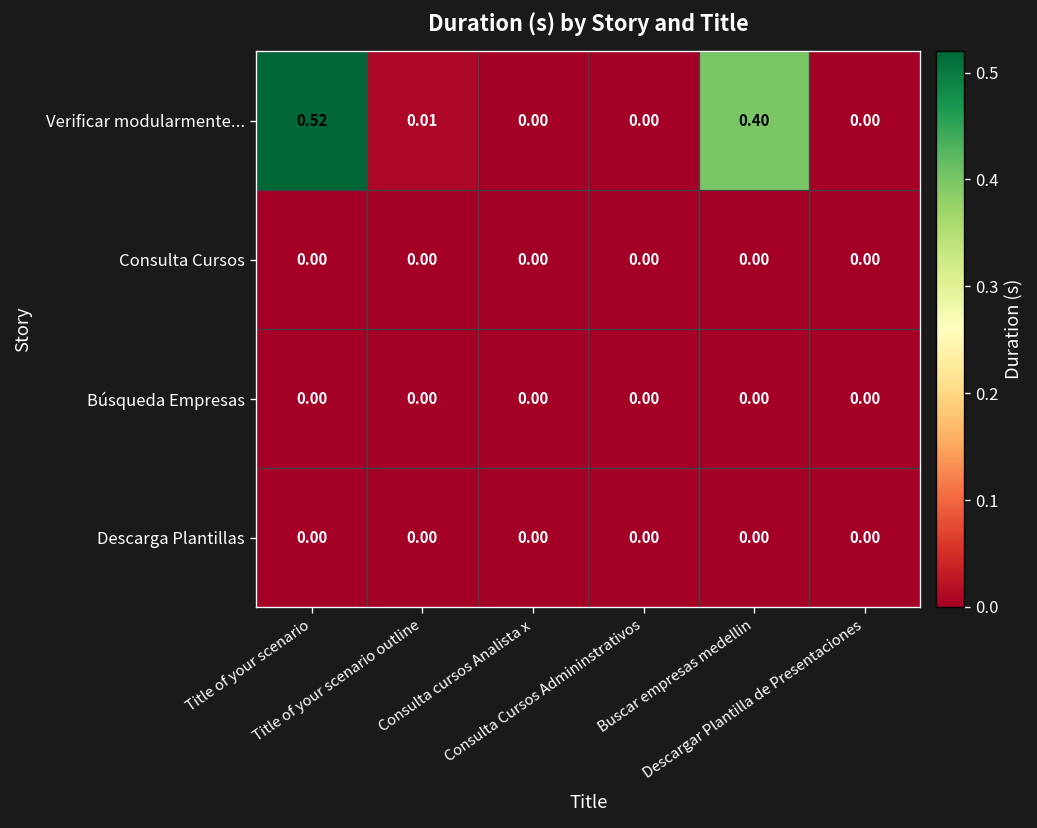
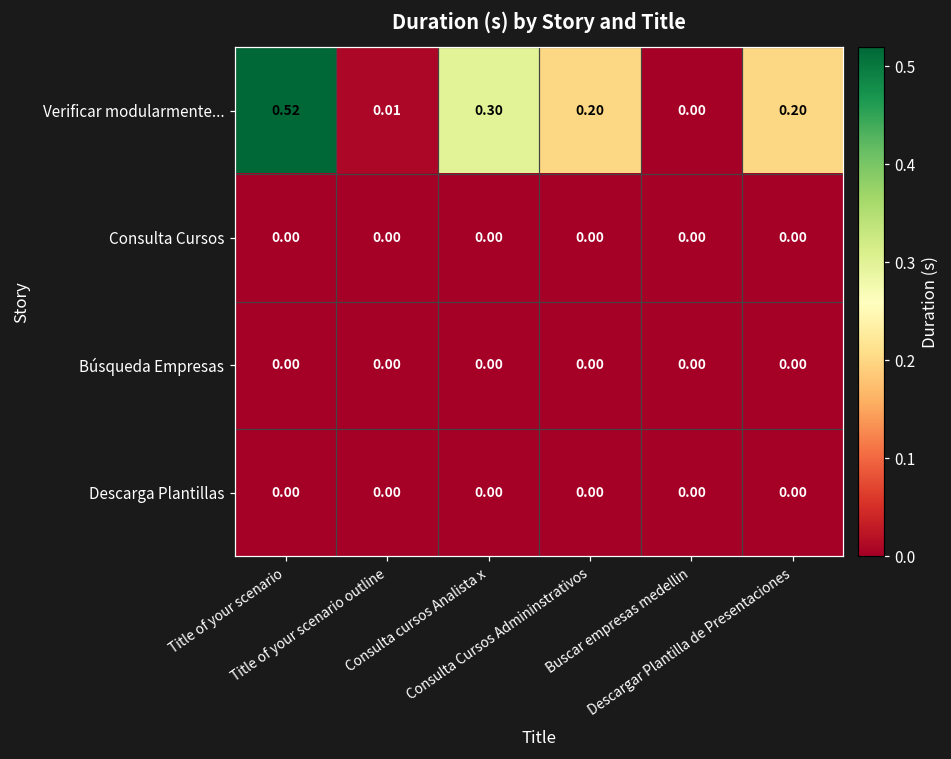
Verificar modularmente..., Consulta cursos Analista x: 0.00 -> 0.30
Verificar modularmente..., Consulta Cursos Admininstrativos: 0.00 -> 0.20
Verificar modularmente..., Buscar empresas medellin: 0.40 -> 0.00
Verificar modularmente..., Descargar Plantilla de Presentaciones: 0.00 -> 0.20
